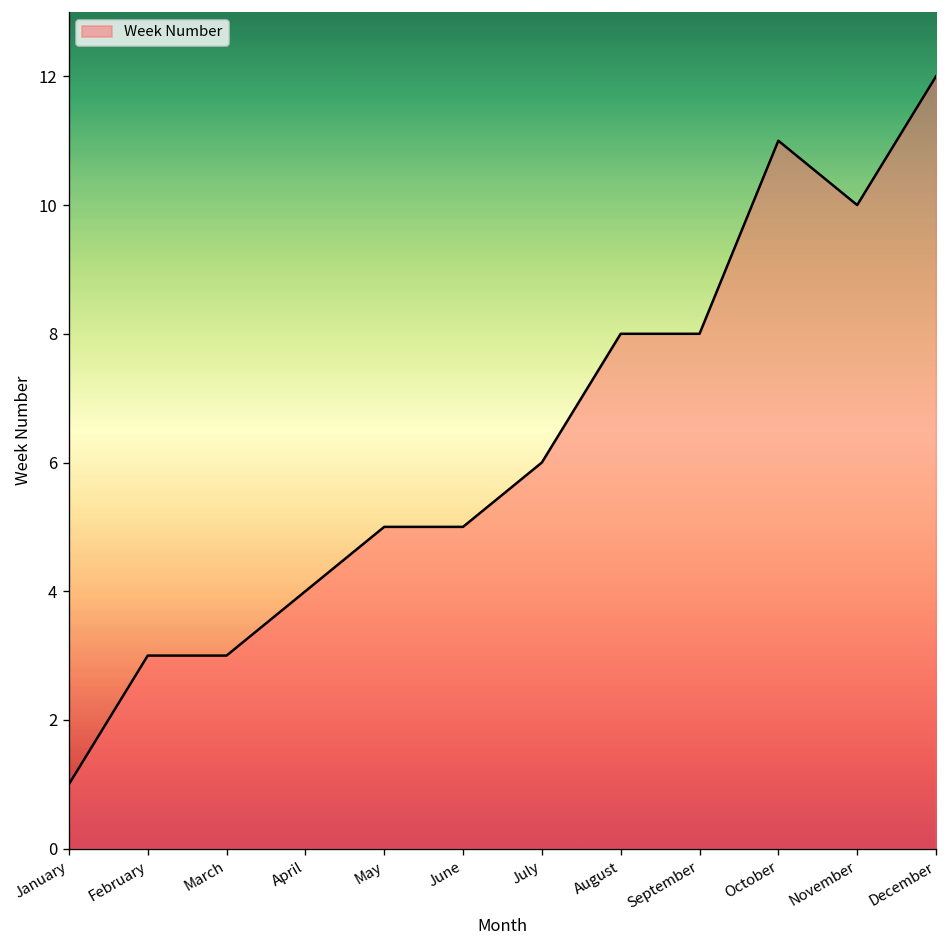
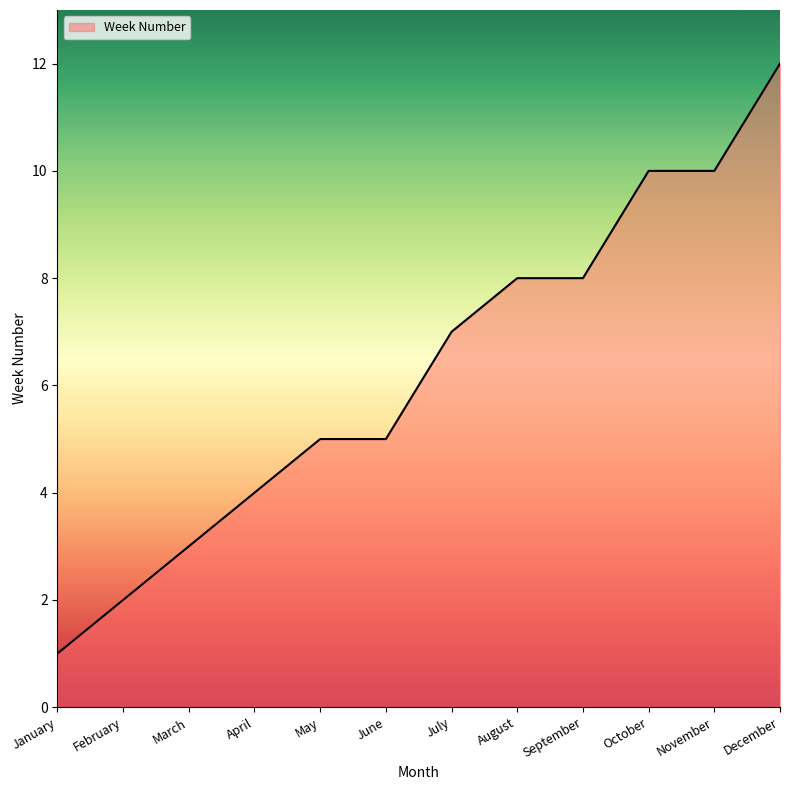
February: 3 -> 2
July: 6 -> 7
October: 11 -> 10
